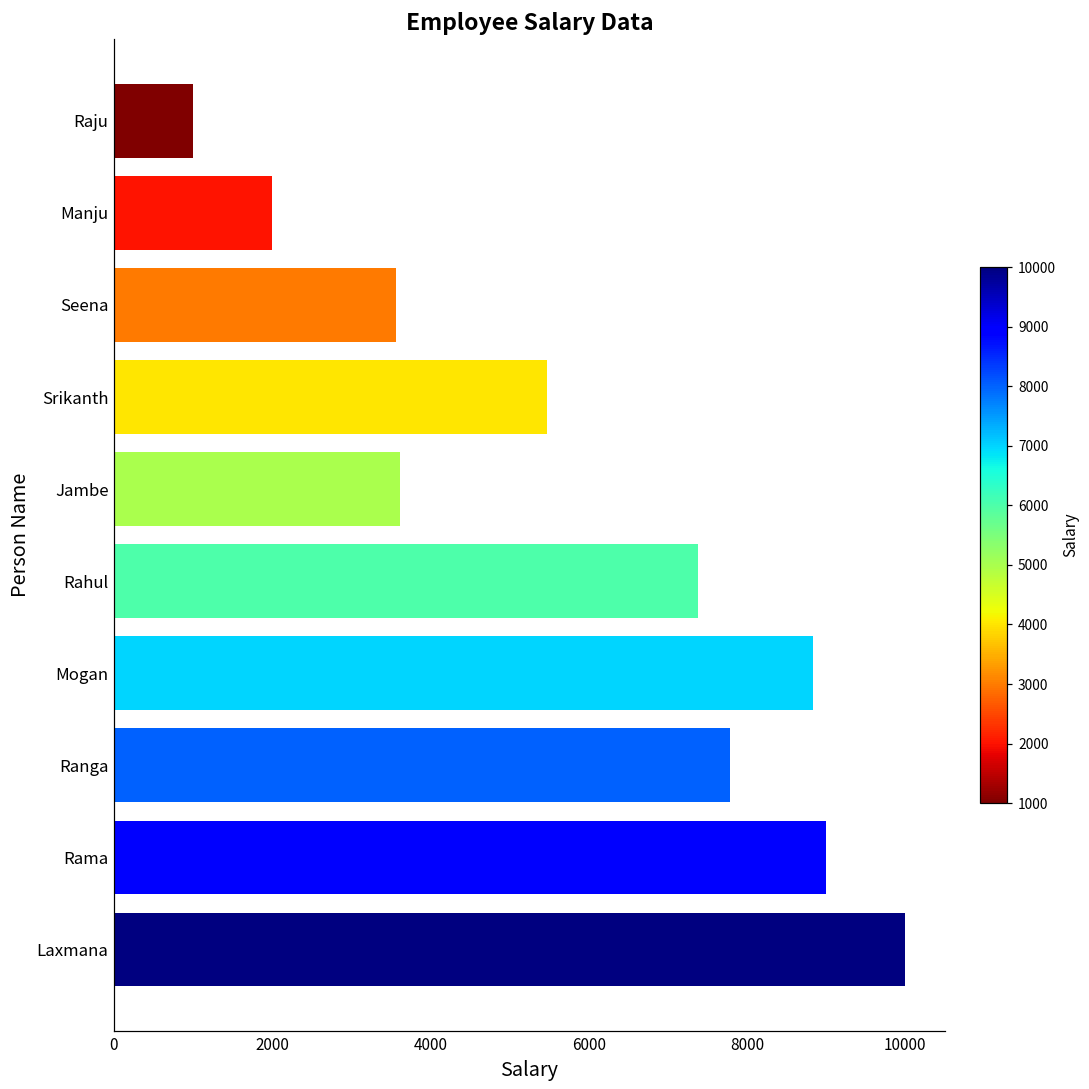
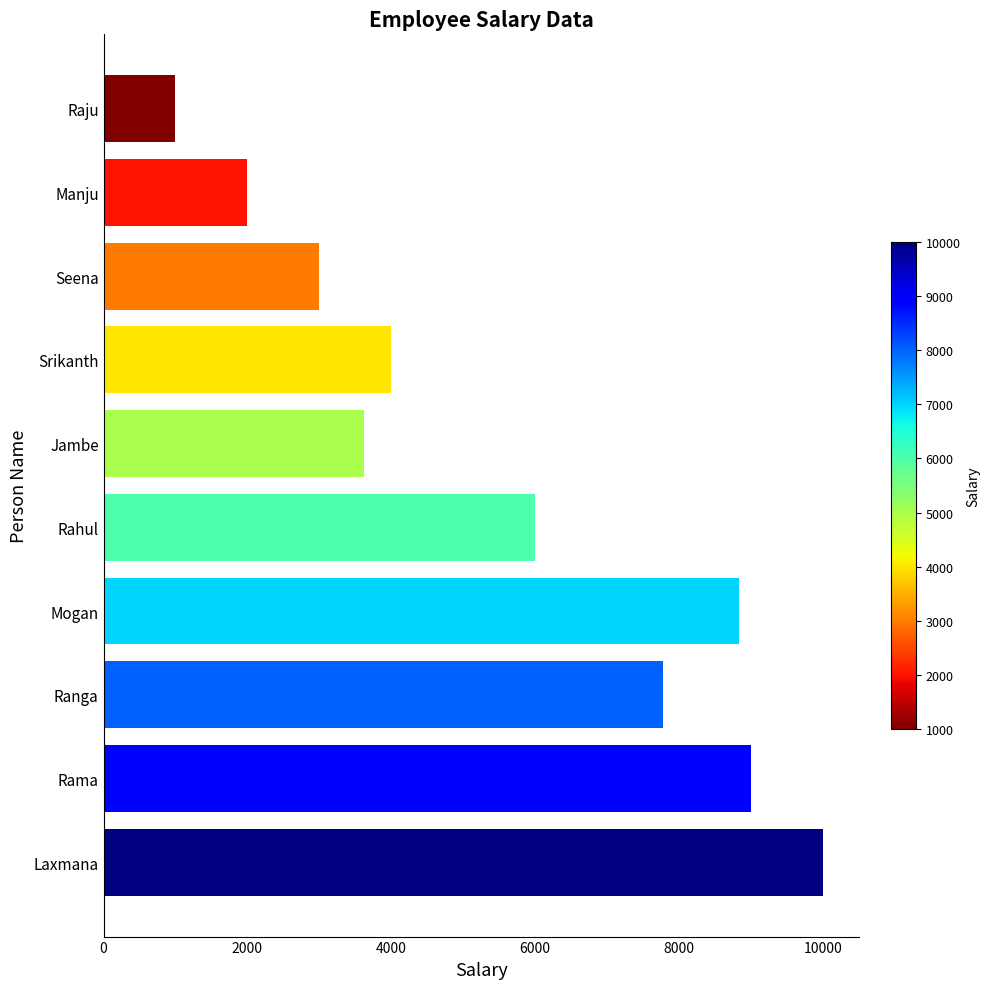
Seena: 3600 -> 3000
Srikanth: 5500 -> 4000
Rahul: 7400 -> 6000
